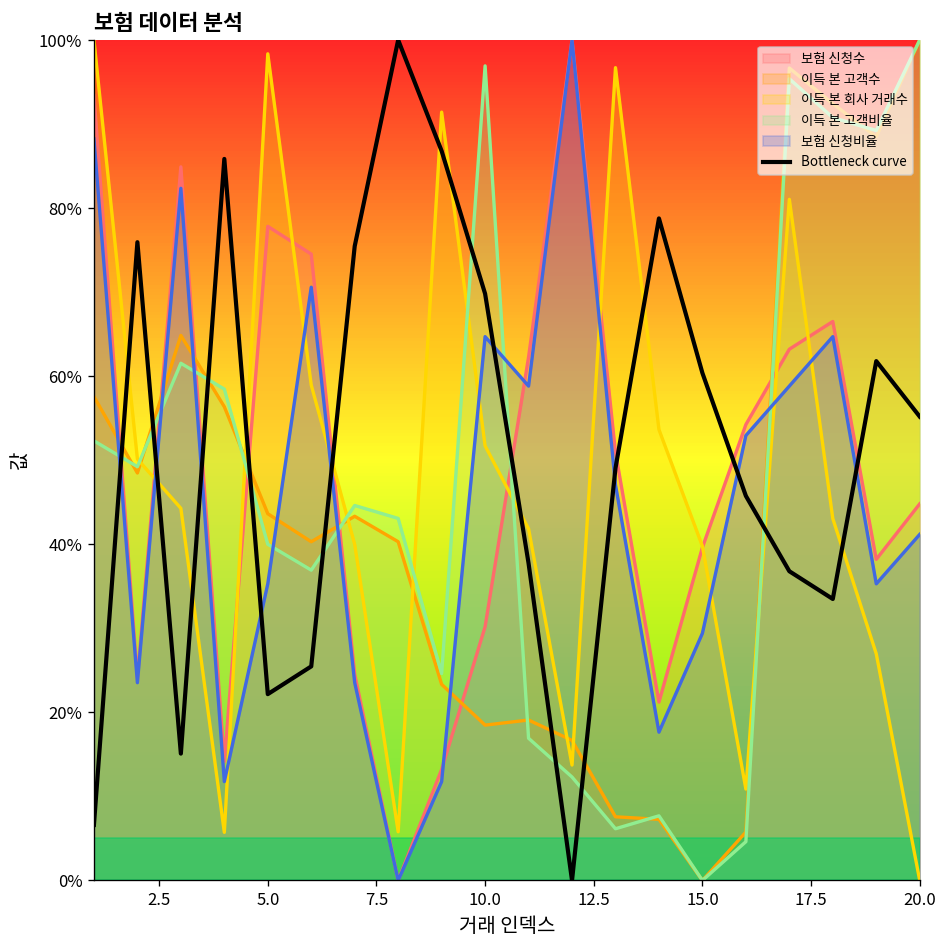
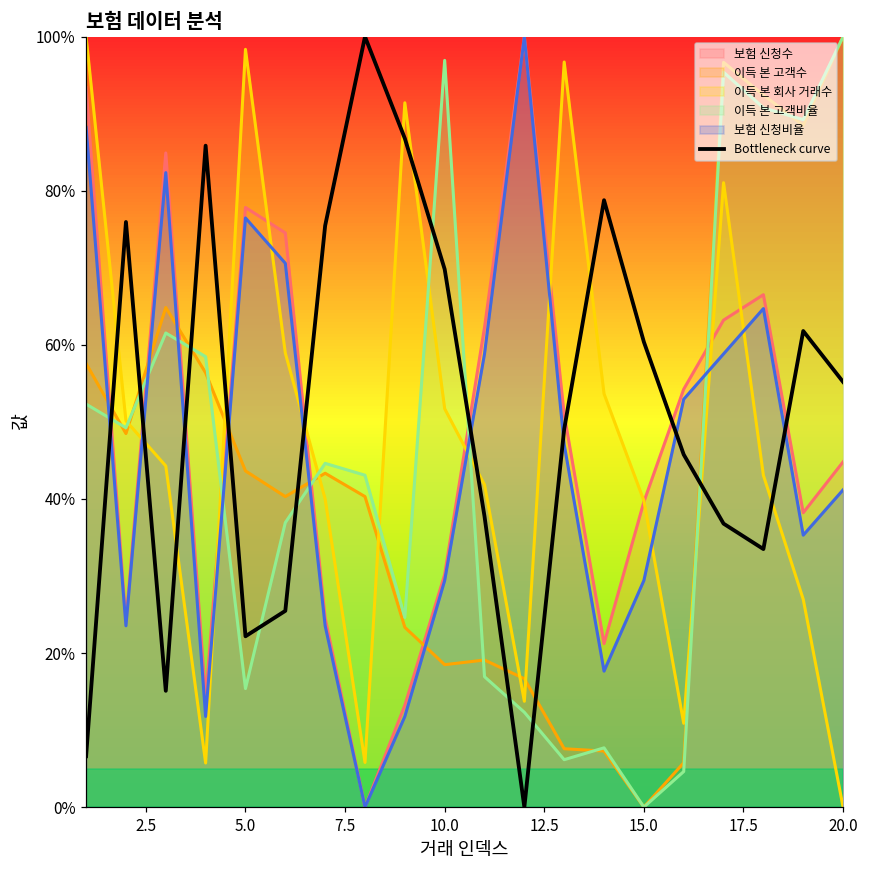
이득 본 고객비율, 5.0: 40% -> 15%
보험 신청비율, 5.0: 35% -> 76%
보험 신청비율, 10.0: 65% -> 29%
